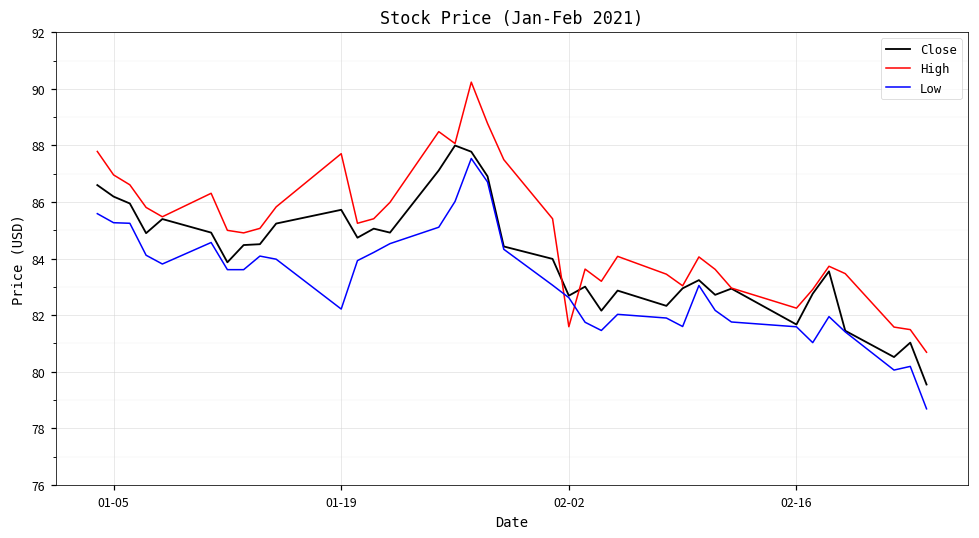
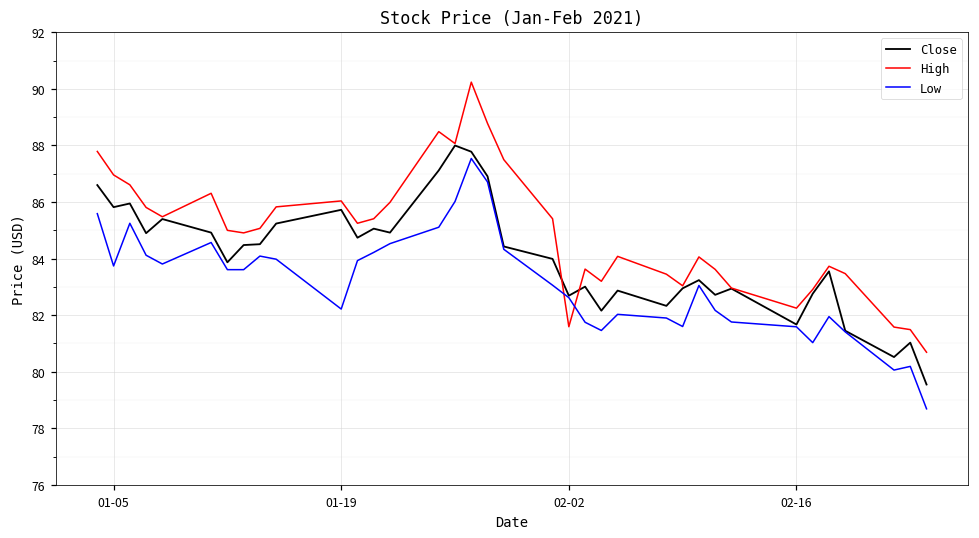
Close, 01-05: 86.2 -> 85.8
Low, 01-05: 85.3 -> 83.7
High, 01-19: 87.7 -> 86.0
